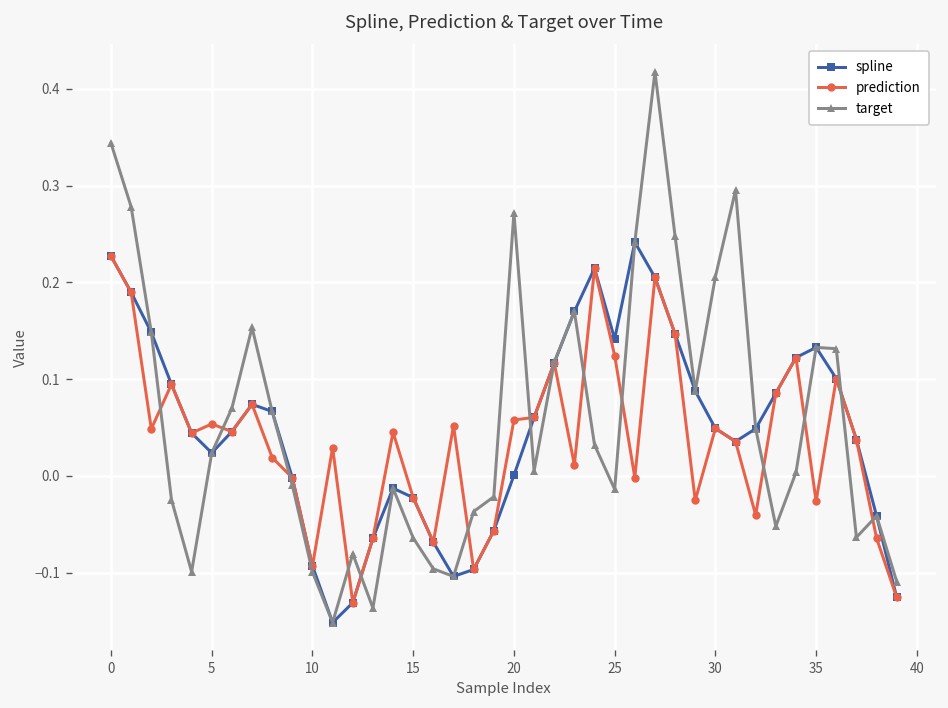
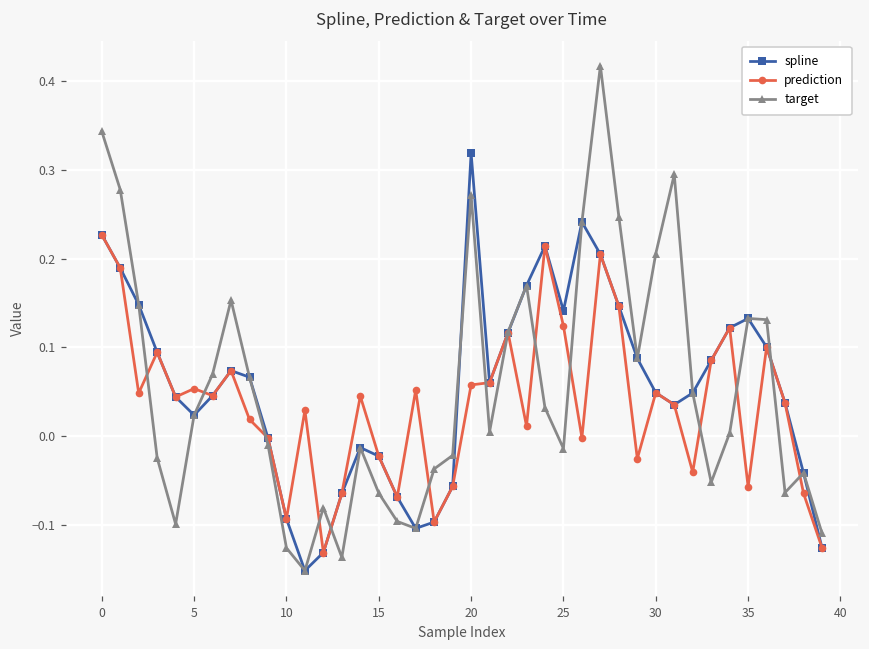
target, 10: -0.10 -> -0.13
spline, 20: 0.00 -> 0.32
prediction, 35: -0.03 -> -0.06
